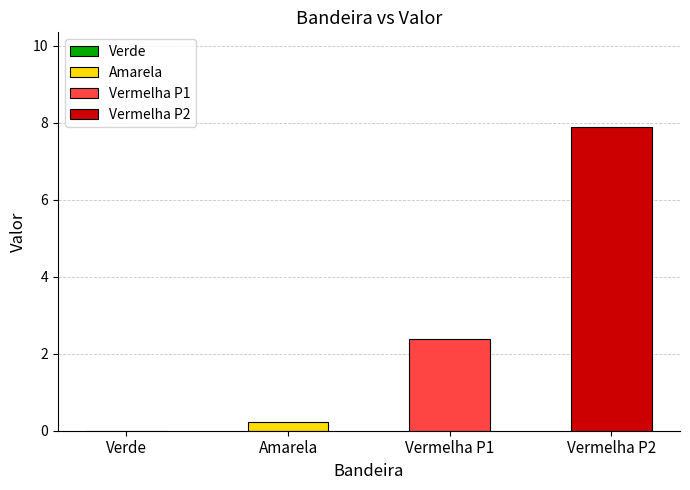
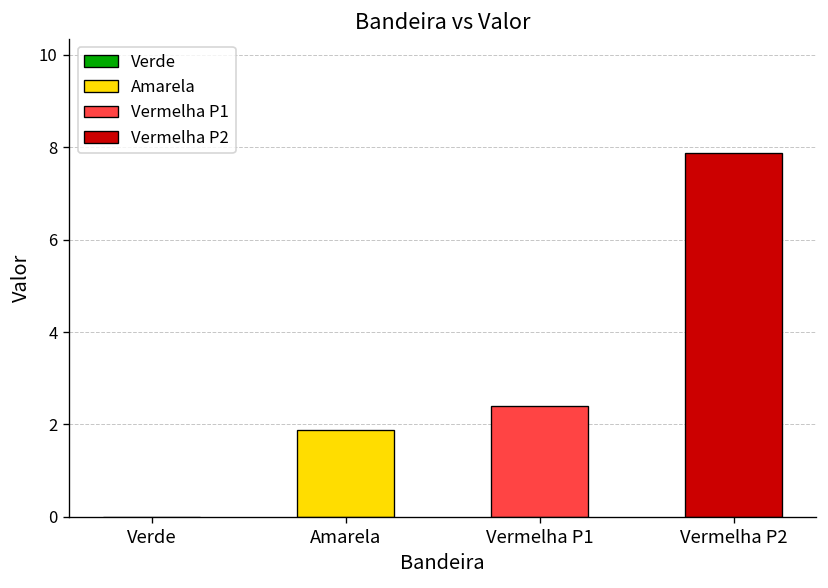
Amarela: 0.2 -> 1.9
